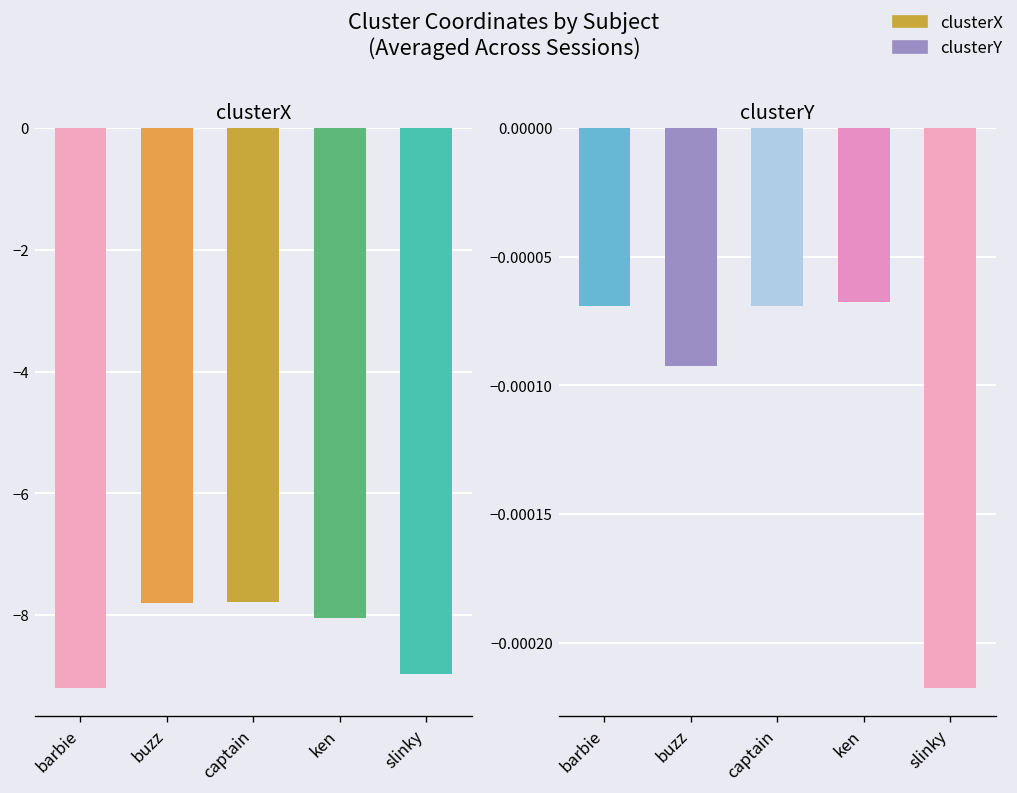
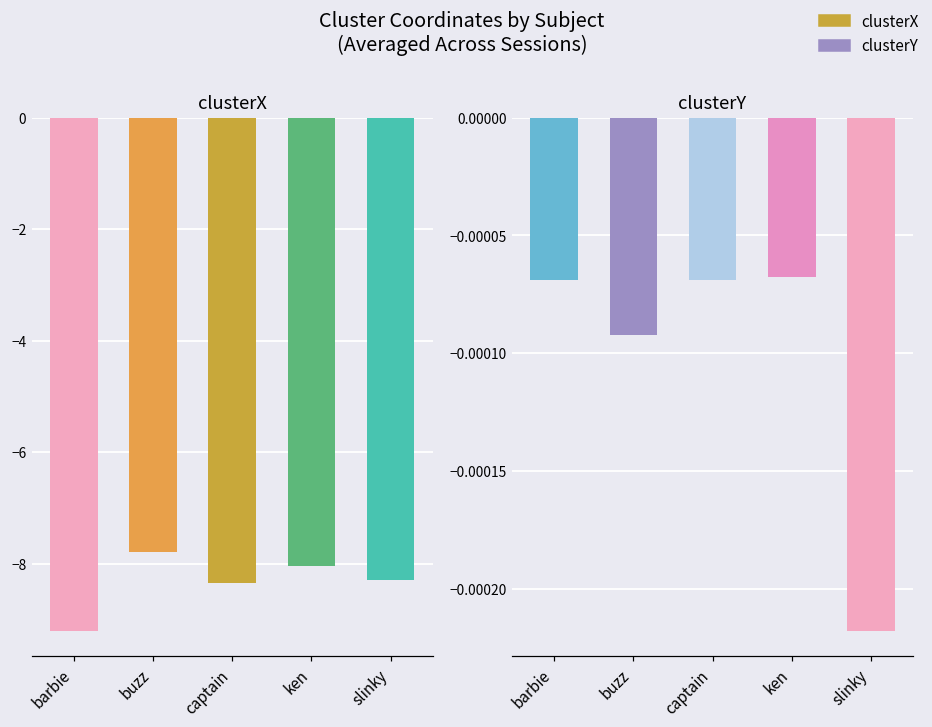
clusterX, captain: -7.8 -> -8.4
clusterX, slinky: -9.0 -> -8.3
